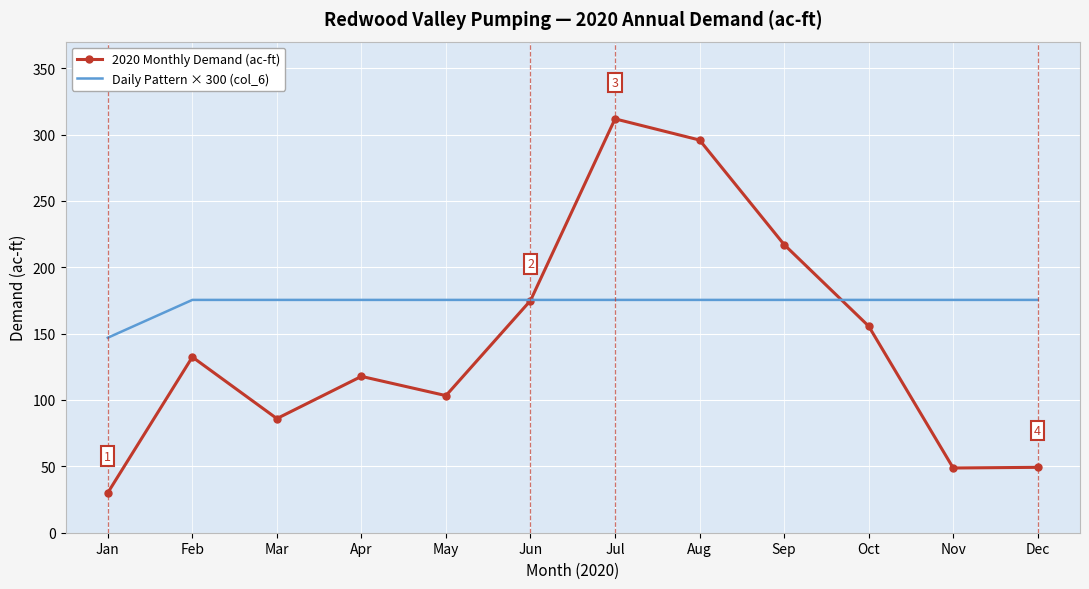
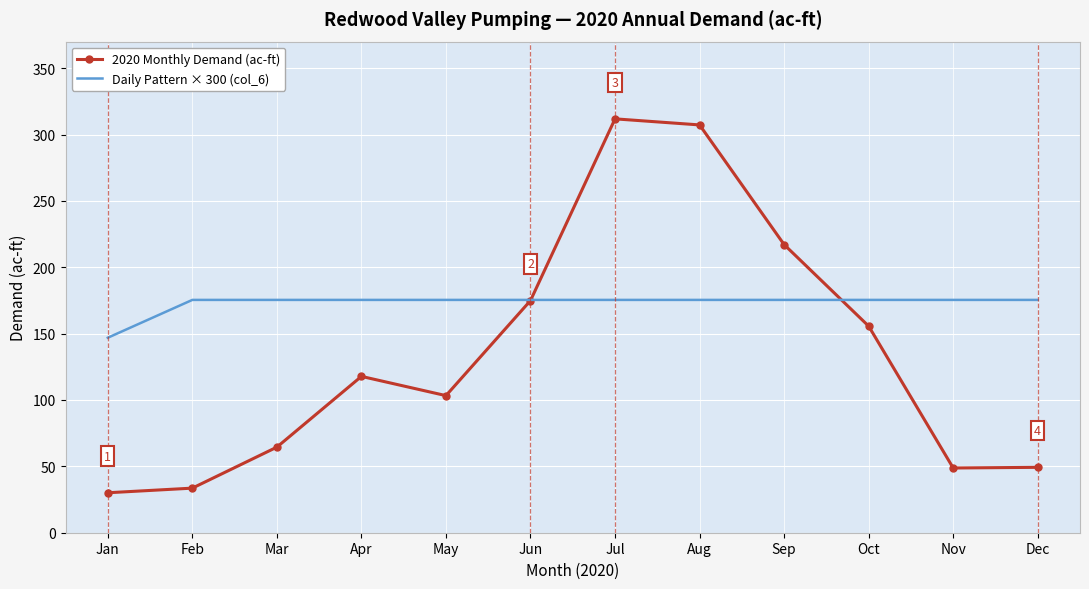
2020 Monthly Demand (ac-ft), Feb: 132 -> 34
2020 Monthly Demand (ac-ft), Mar: 86 -> 64
2020 Monthly Demand (ac-ft), Aug: 296 -> 307
